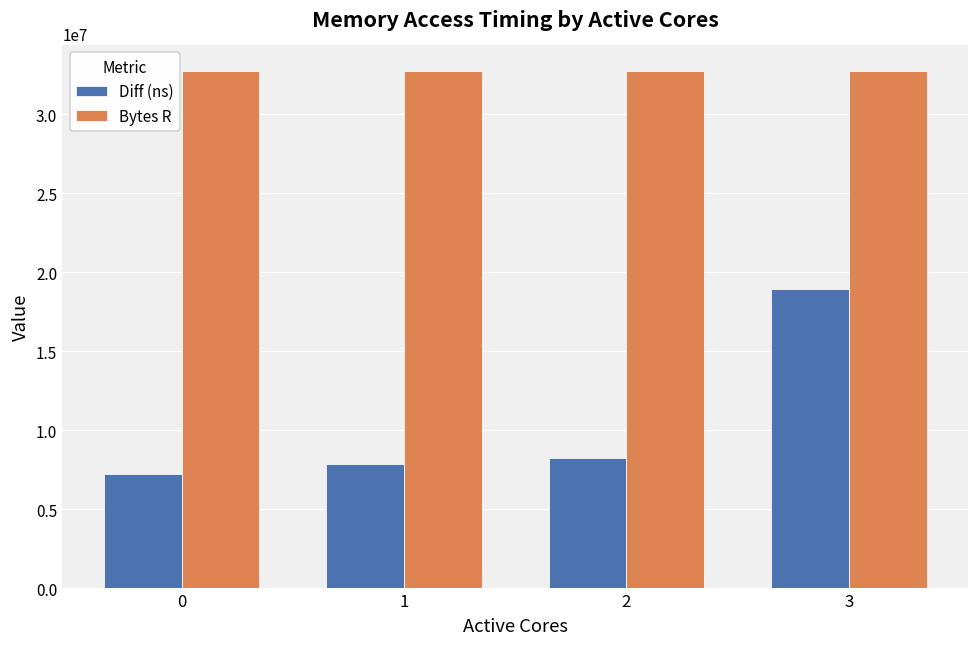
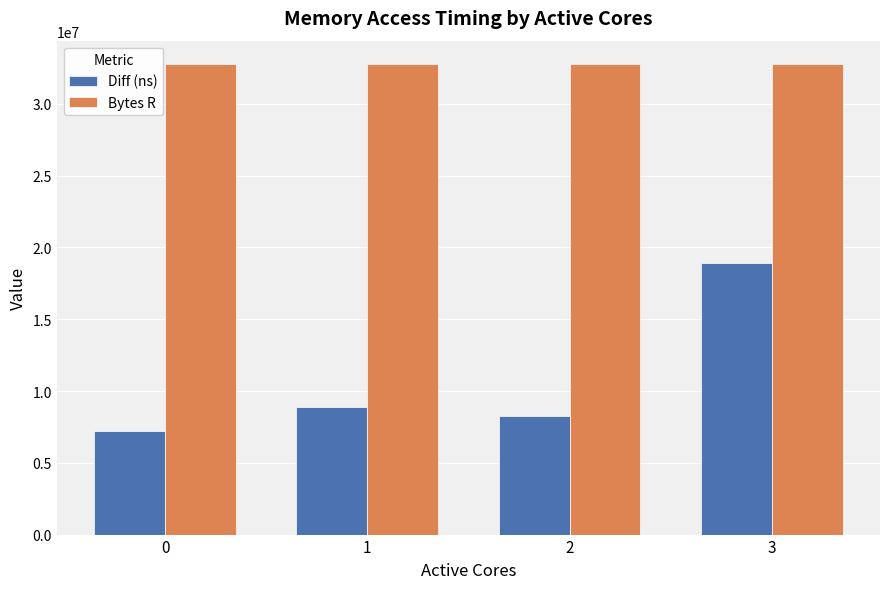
Diff (ns), 1: 7900000 -> 8900000
